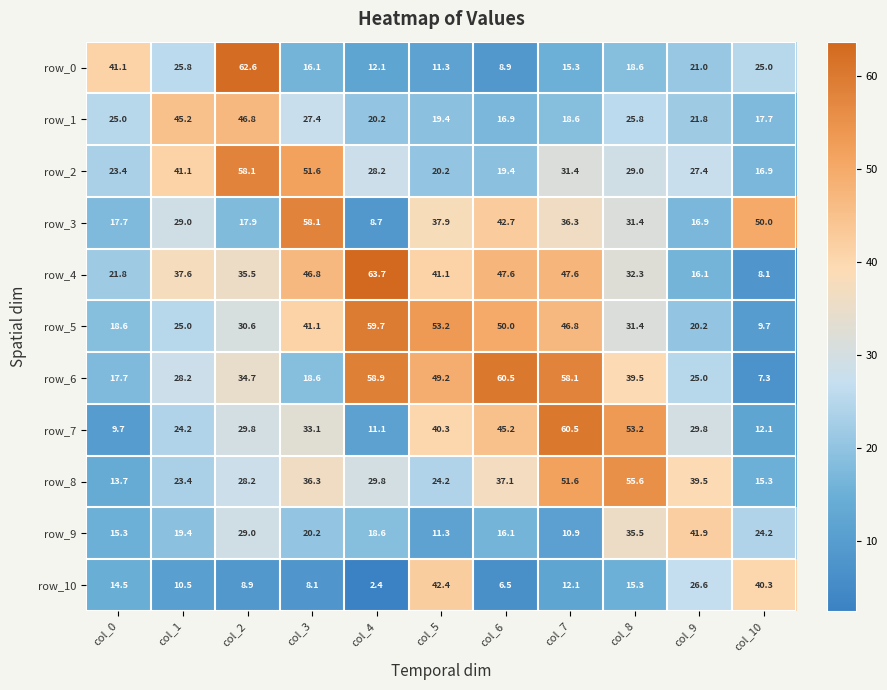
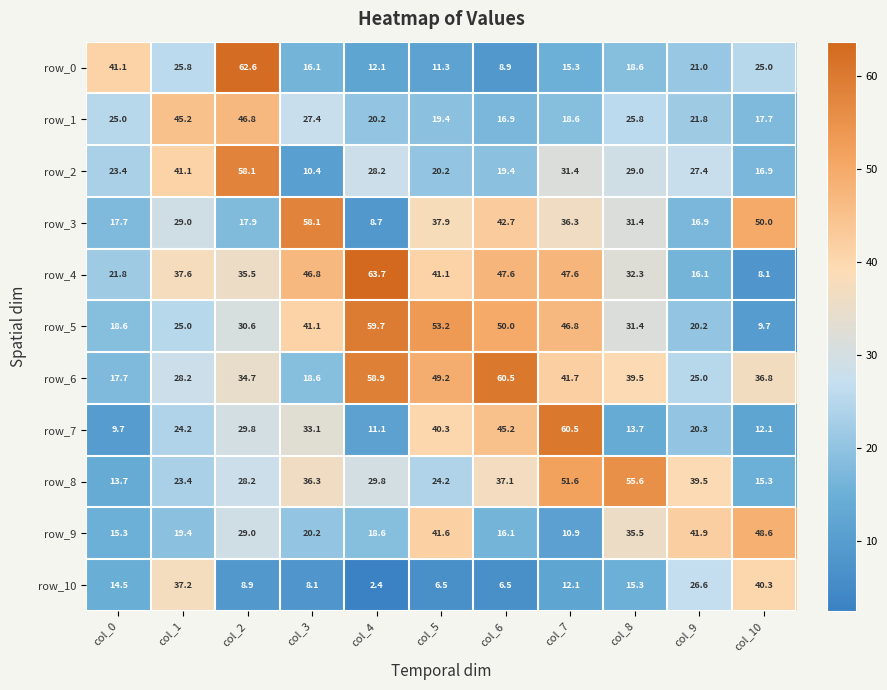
row_2, col_3: 51.6 -> 10.4
row_6, col_7: 58.1 -> 41.7
row_6, col_10: 7.3 -> 36.8
row_7, col_8: 53.2 -> 13.7
row_7, col_9: 29.8 -> 20.3
row_9, col_5: 11.3 -> 41.6
row_9, col_10: 24.2 -> 48.6
row_10, col_1: 10.5 -> 37.2
row_10, col_5: 42.4 -> 6.5
